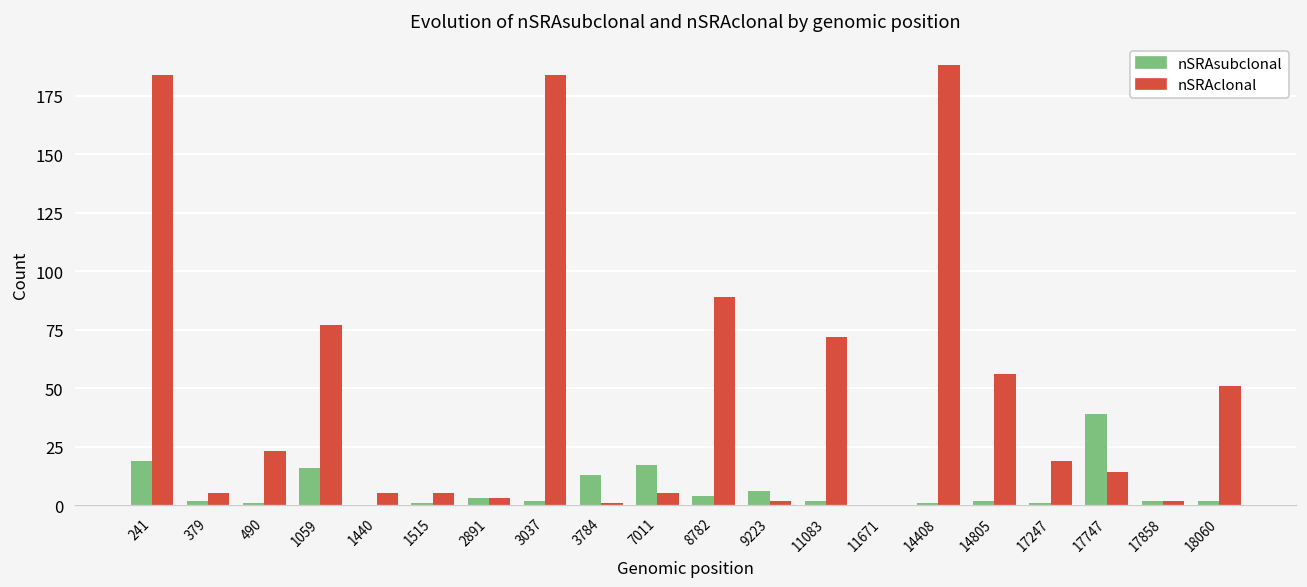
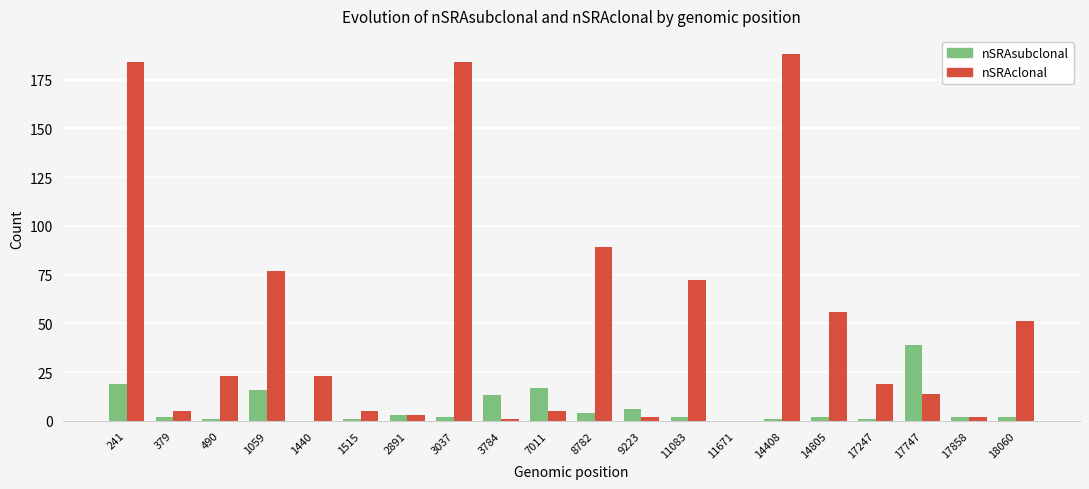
nSRAclonal, 1440: 5 -> 23
